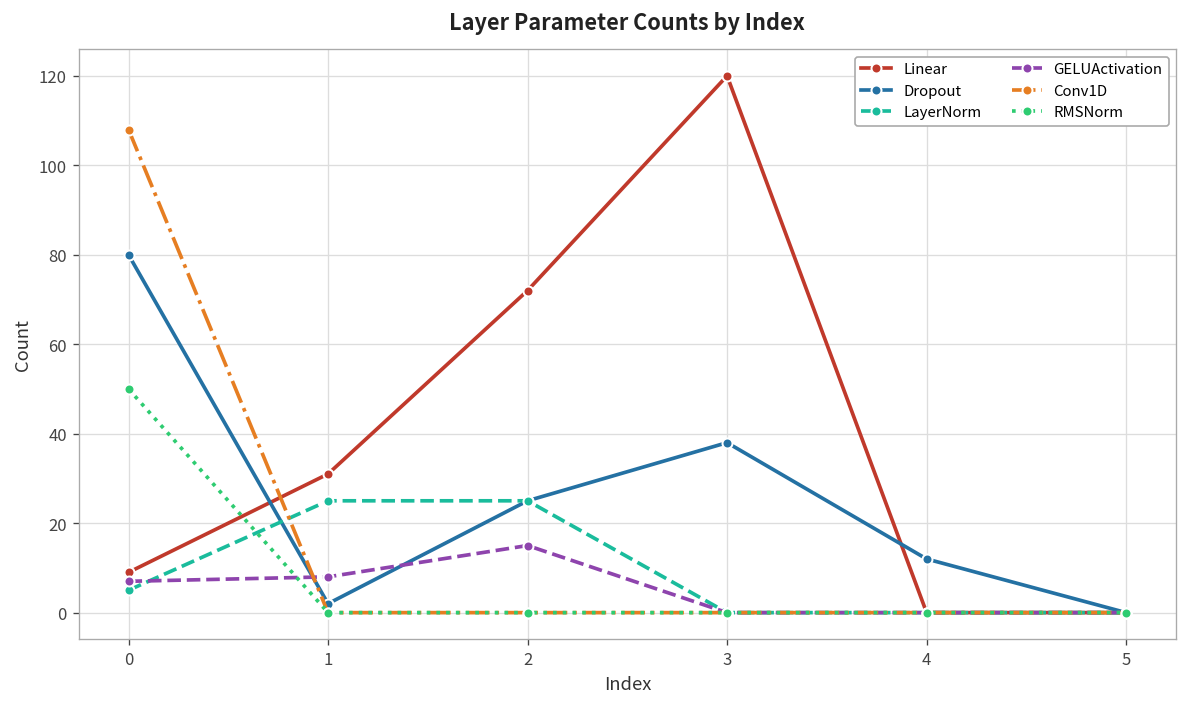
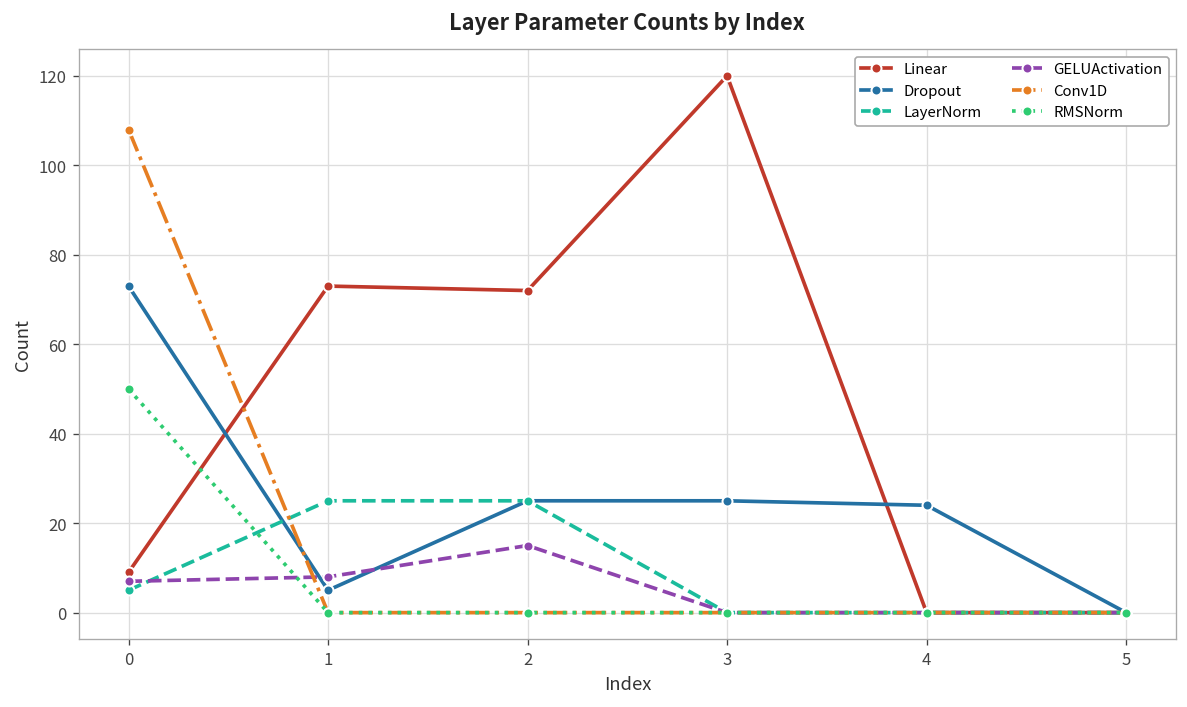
Dropout, 0: 80 -> 73
Linear, 1: 31 -> 73
Dropout, 1: 2 -> 5
Dropout, 3: 38 -> 25
Dropout, 4: 12 -> 24
